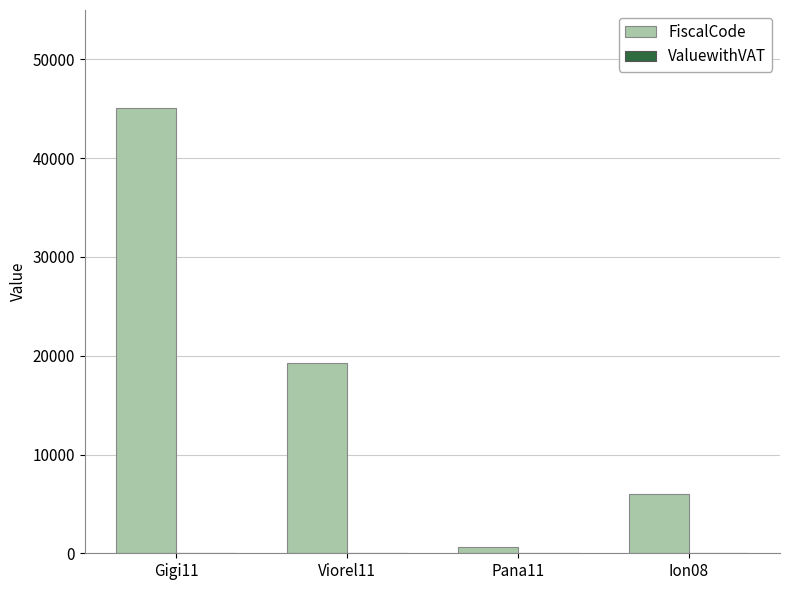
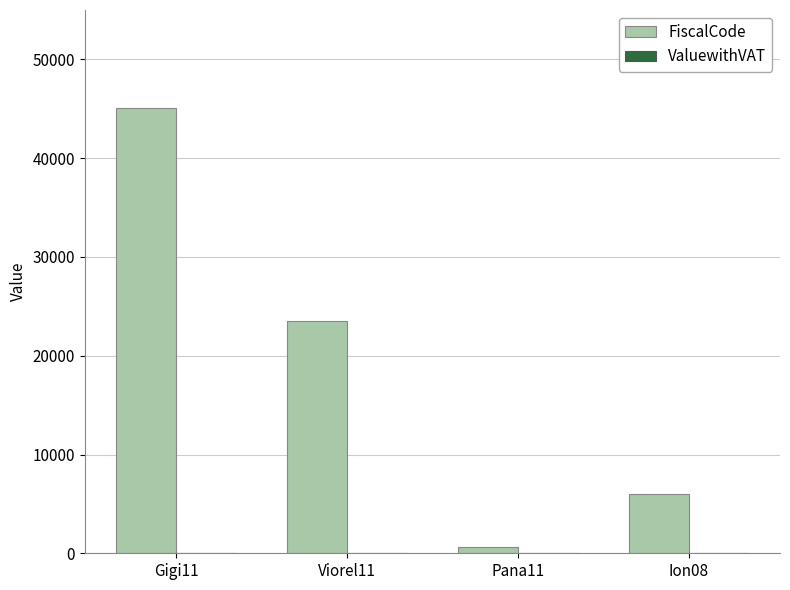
FiscalCode, Viorel11: 19000 -> 24000
